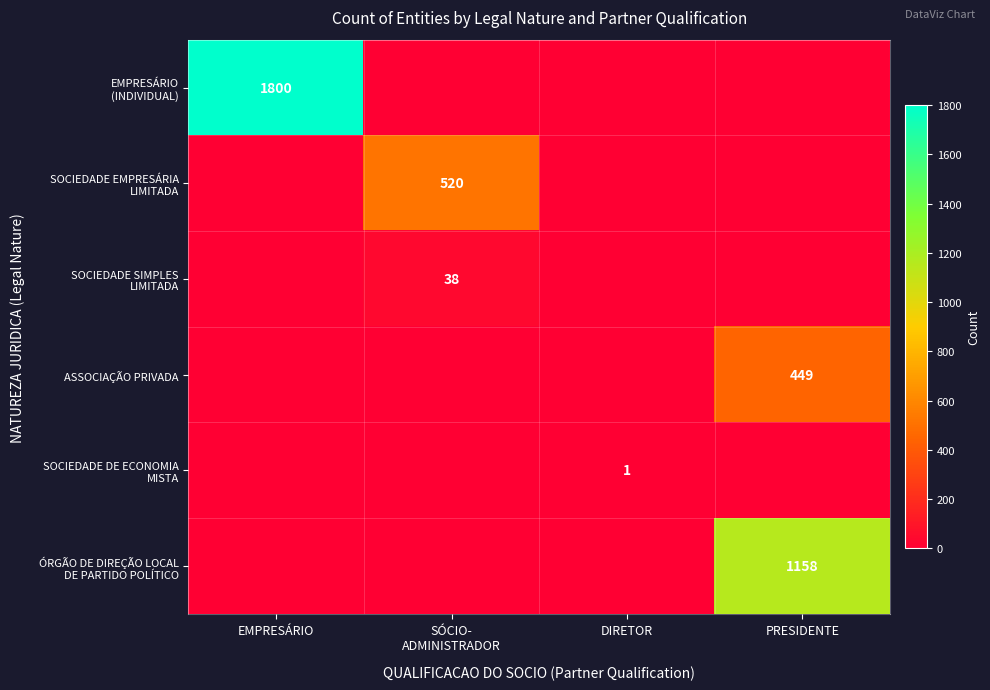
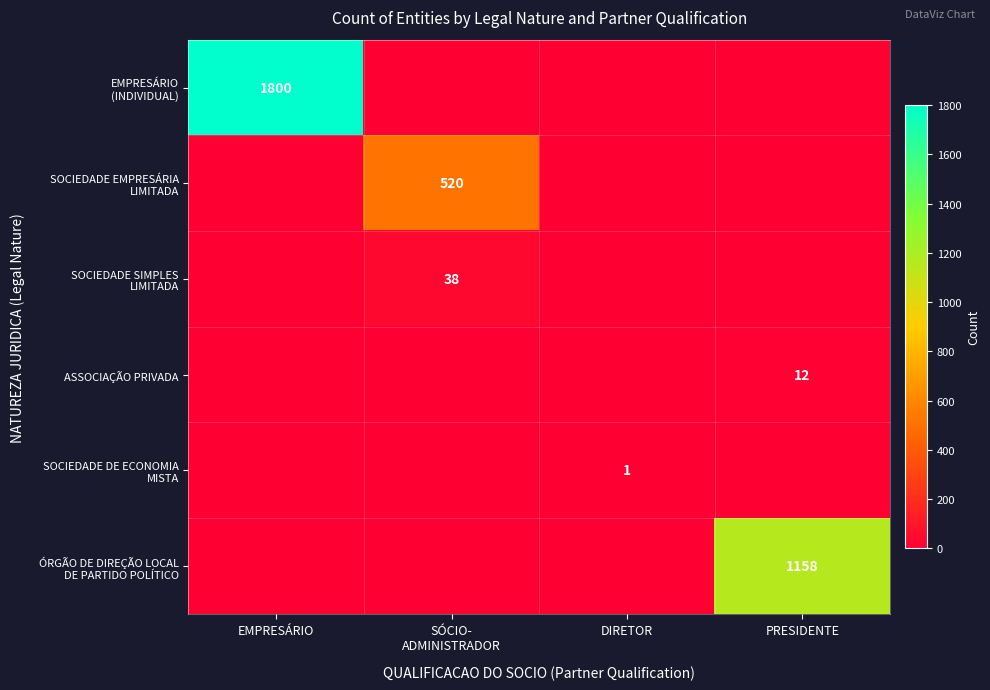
ASSOCIAÇÃO PRIVADA, PRESIDENTE: 449 -> 12
